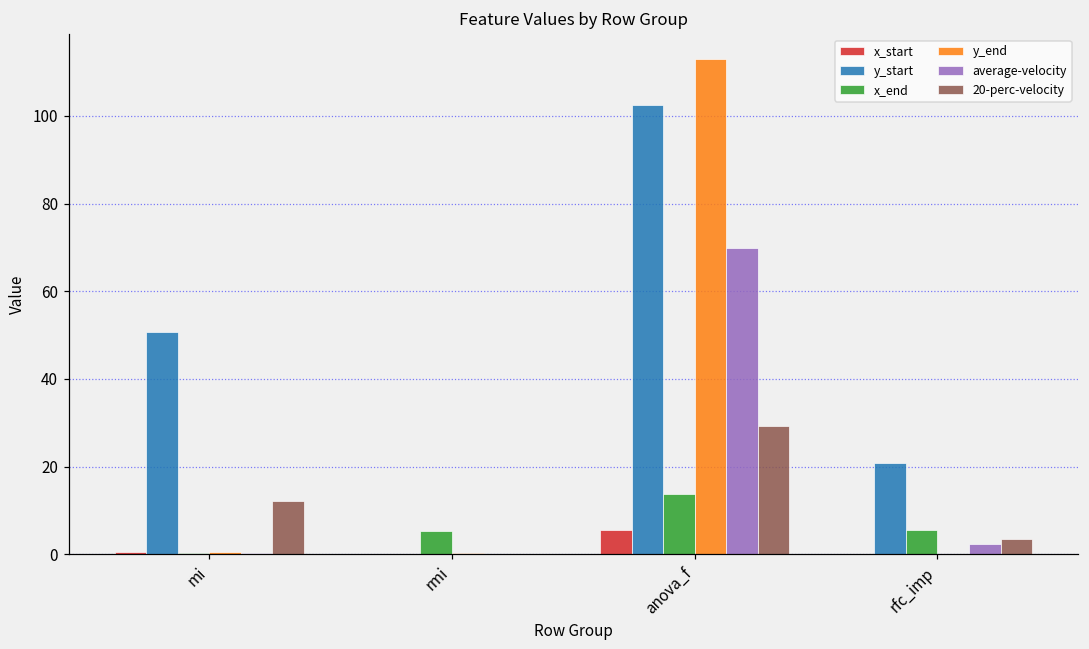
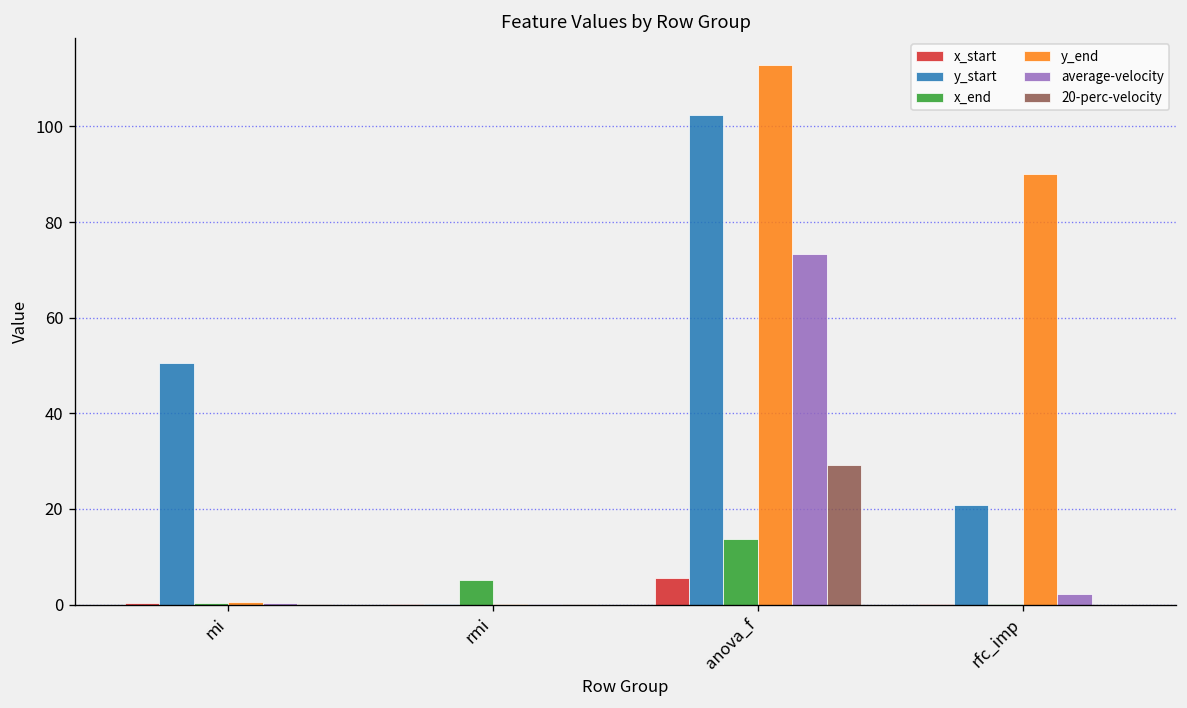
20-perc-velocity, mi: 12 -> 0
average-velocity, anova_f: 70 -> 73
x_end, rfc_imp: 6 -> 0
y_end, rfc_imp: 0 -> 90
20-perc-velocity, rfc_imp: 4 -> 0
